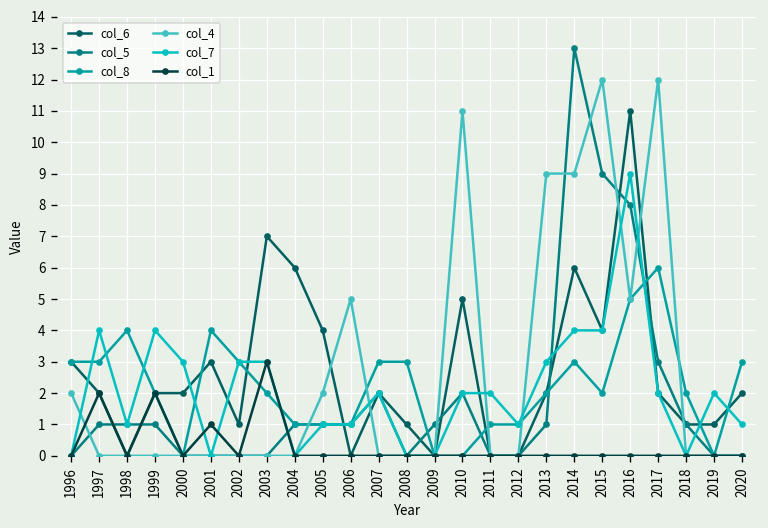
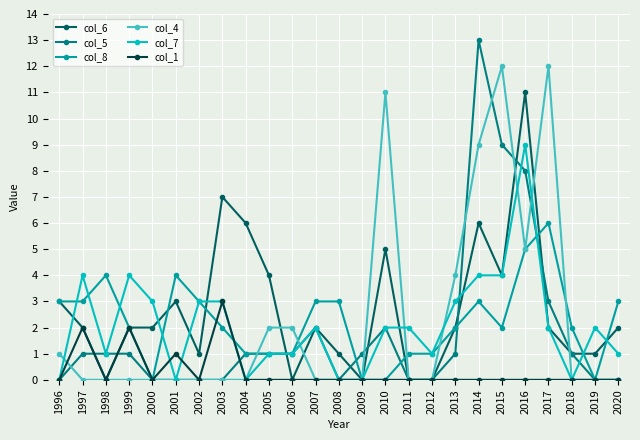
col_4, 1996: 2 -> 1
col_4, 2006: 5 -> 2
col_4, 2013: 9 -> 4
